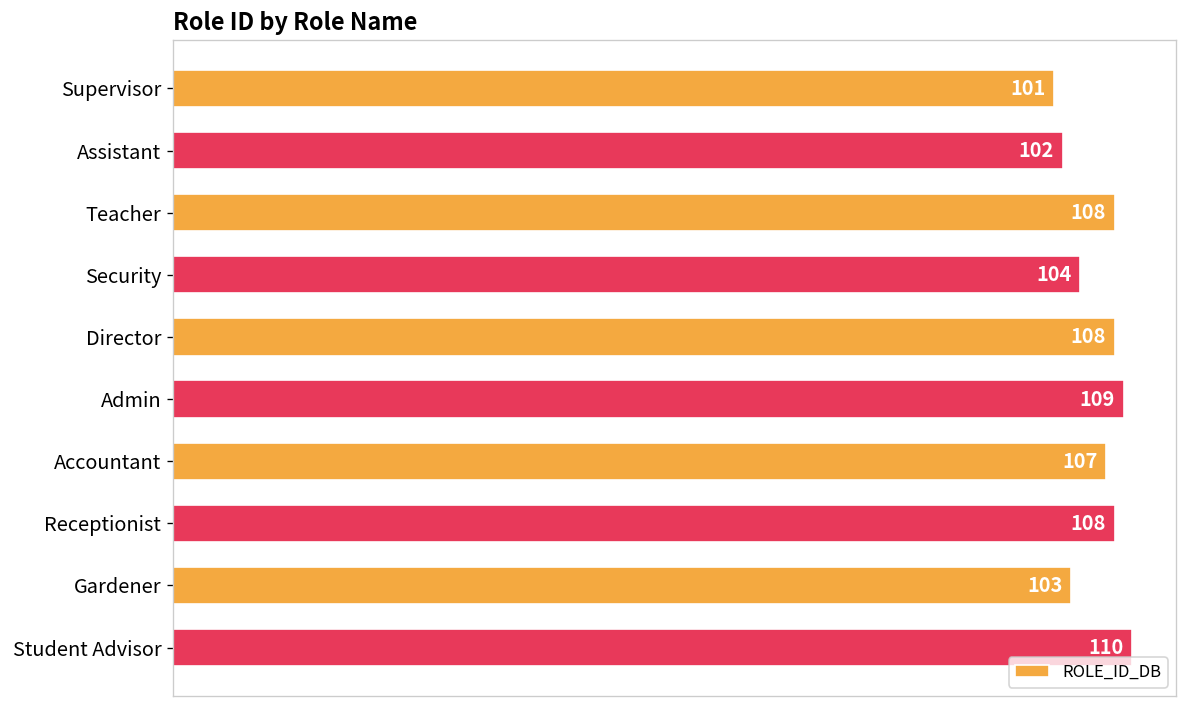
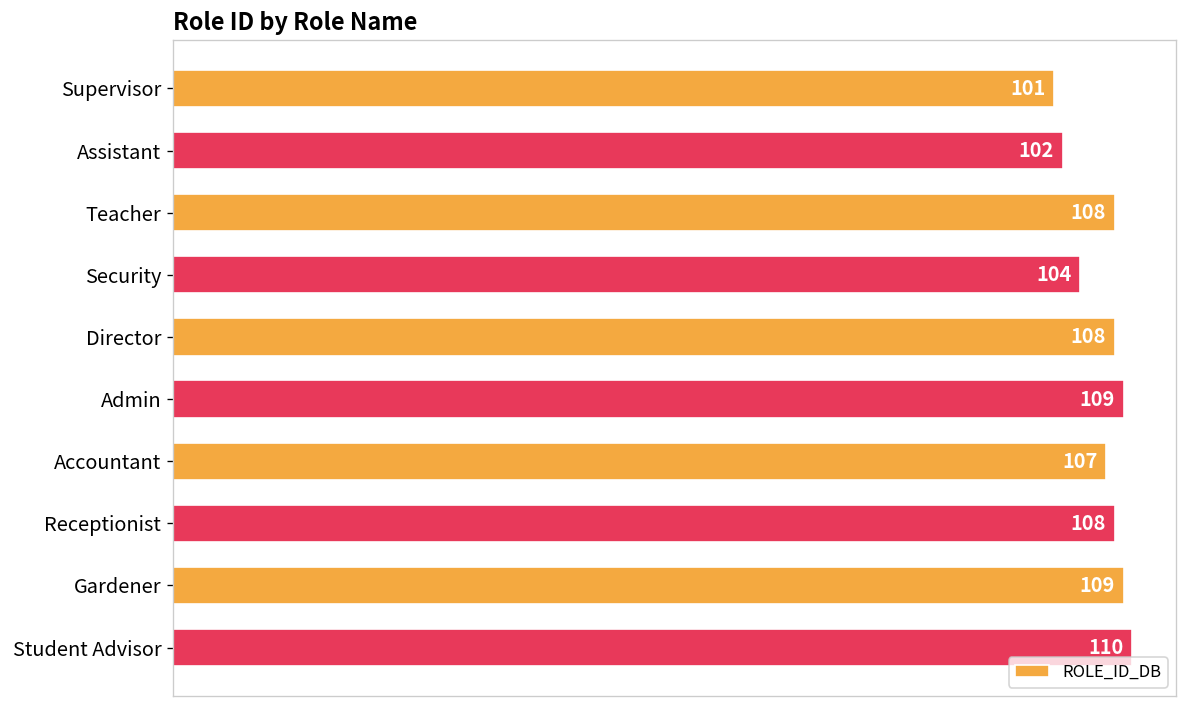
Gardener: 103 -> 109
